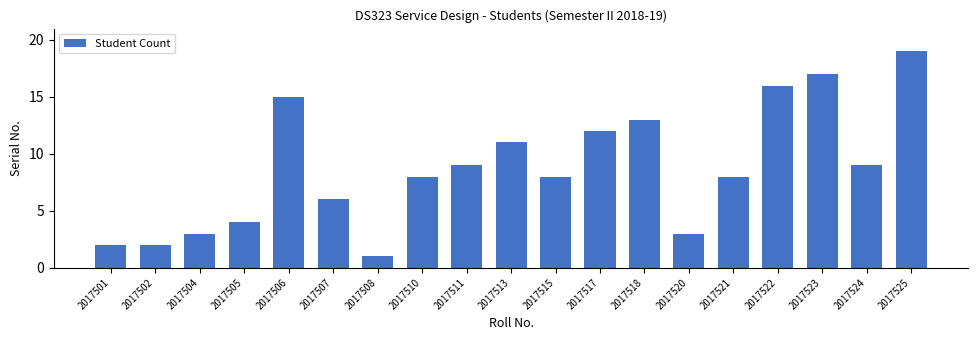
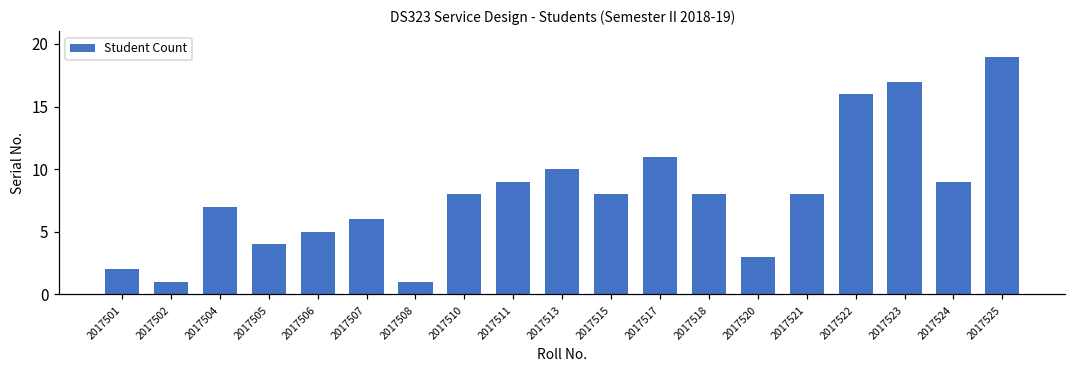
2017502: 2 -> 1
2017504: 3 -> 7
2017506: 15 -> 5
2017513: 11 -> 10
2017517: 12 -> 11
2017518: 13 -> 8
